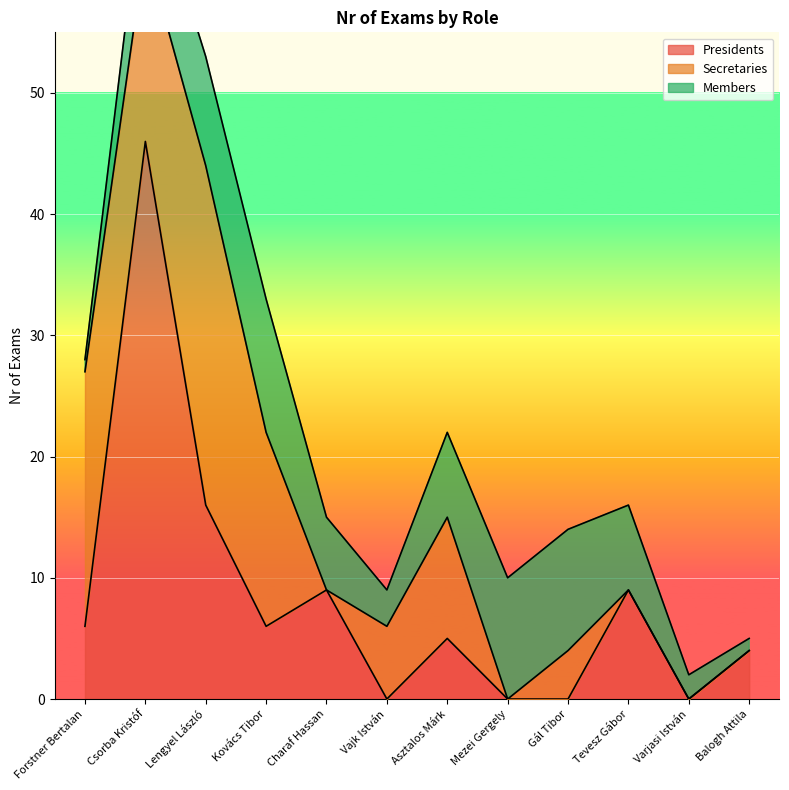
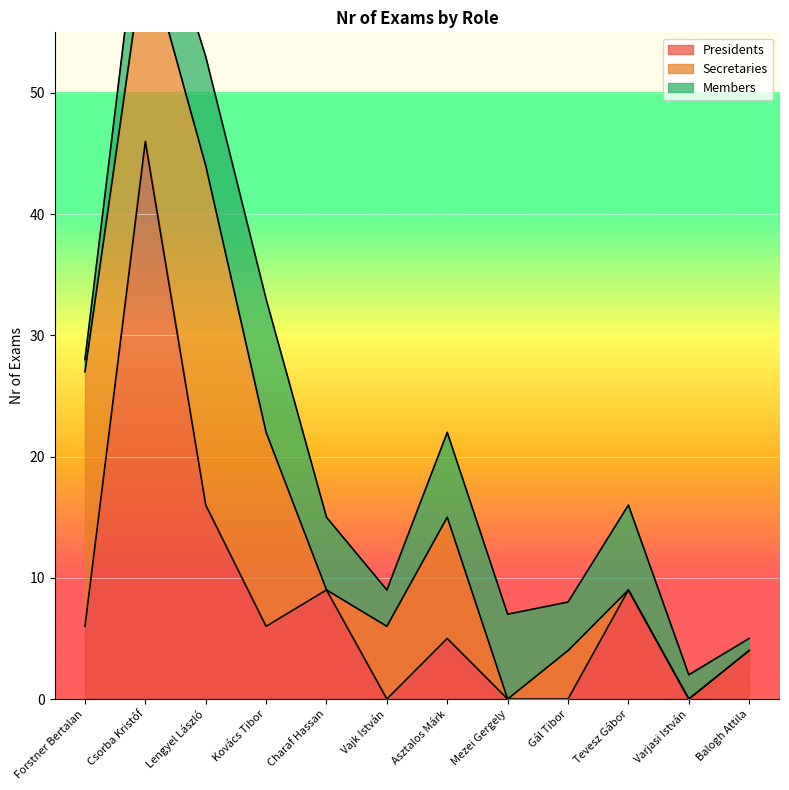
Members, Mezei Gergely: 10 -> 7
Members, Gál Tibor: 10 -> 4
